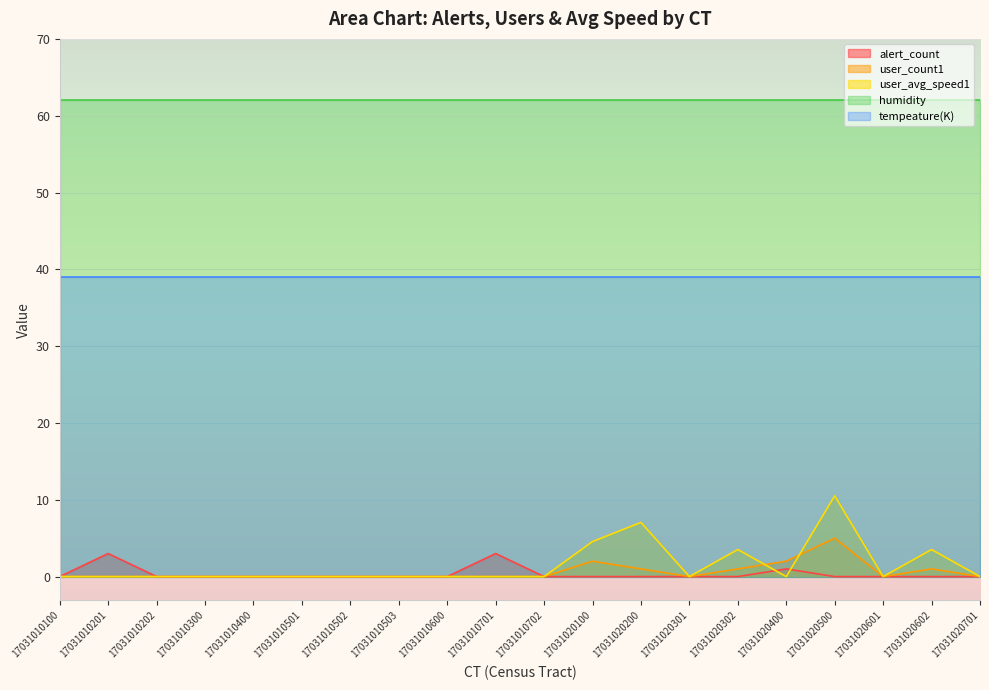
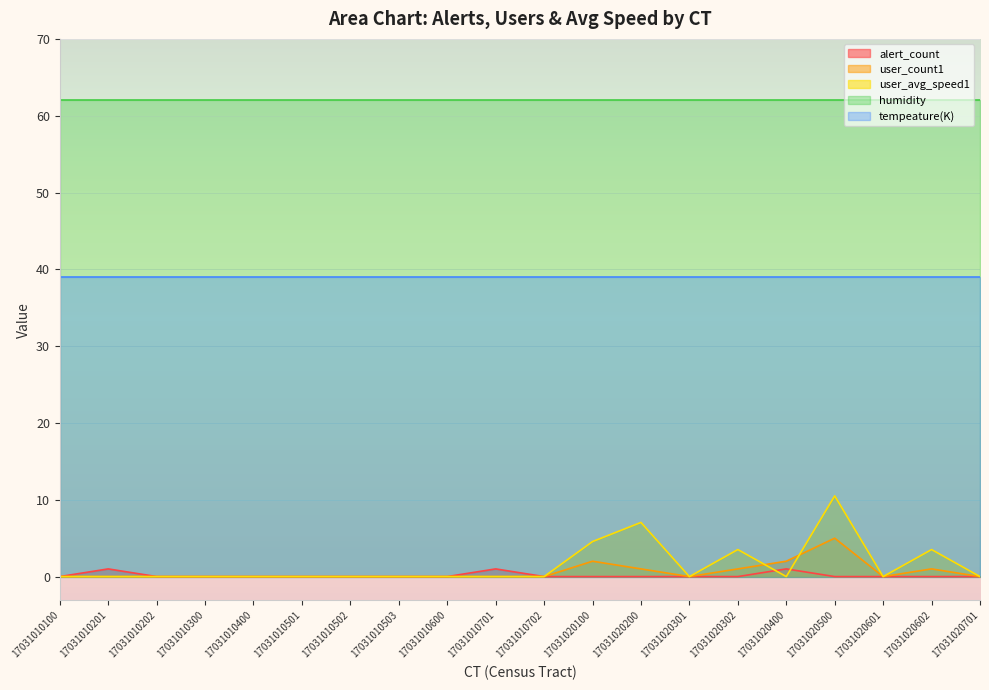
alert_count, 17031010201: 3 -> 1
alert_count, 17031010701: 3 -> 1
